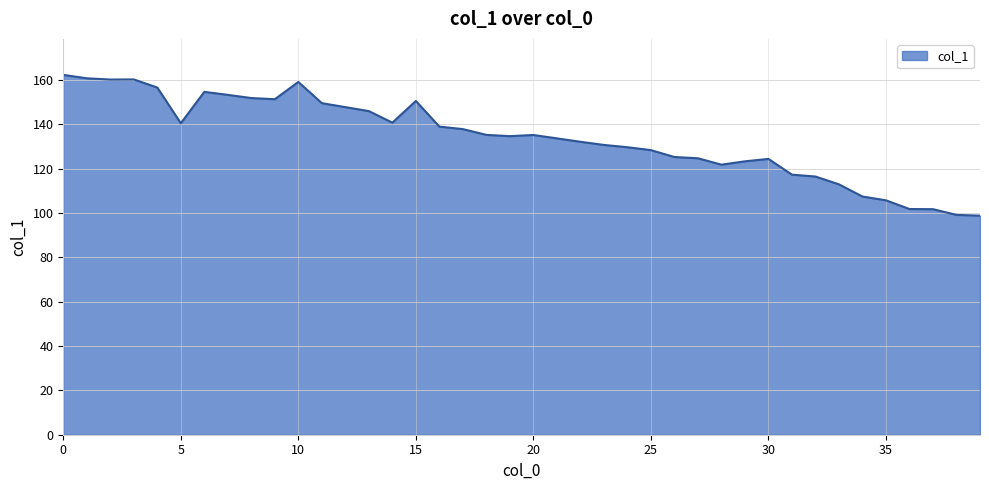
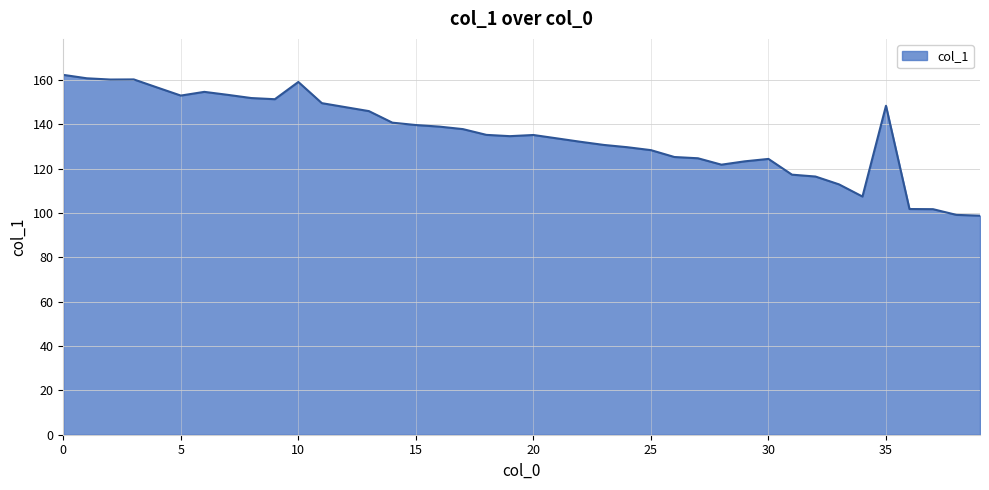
5: 140 -> 153
15: 151 -> 140
35: 106 -> 148
